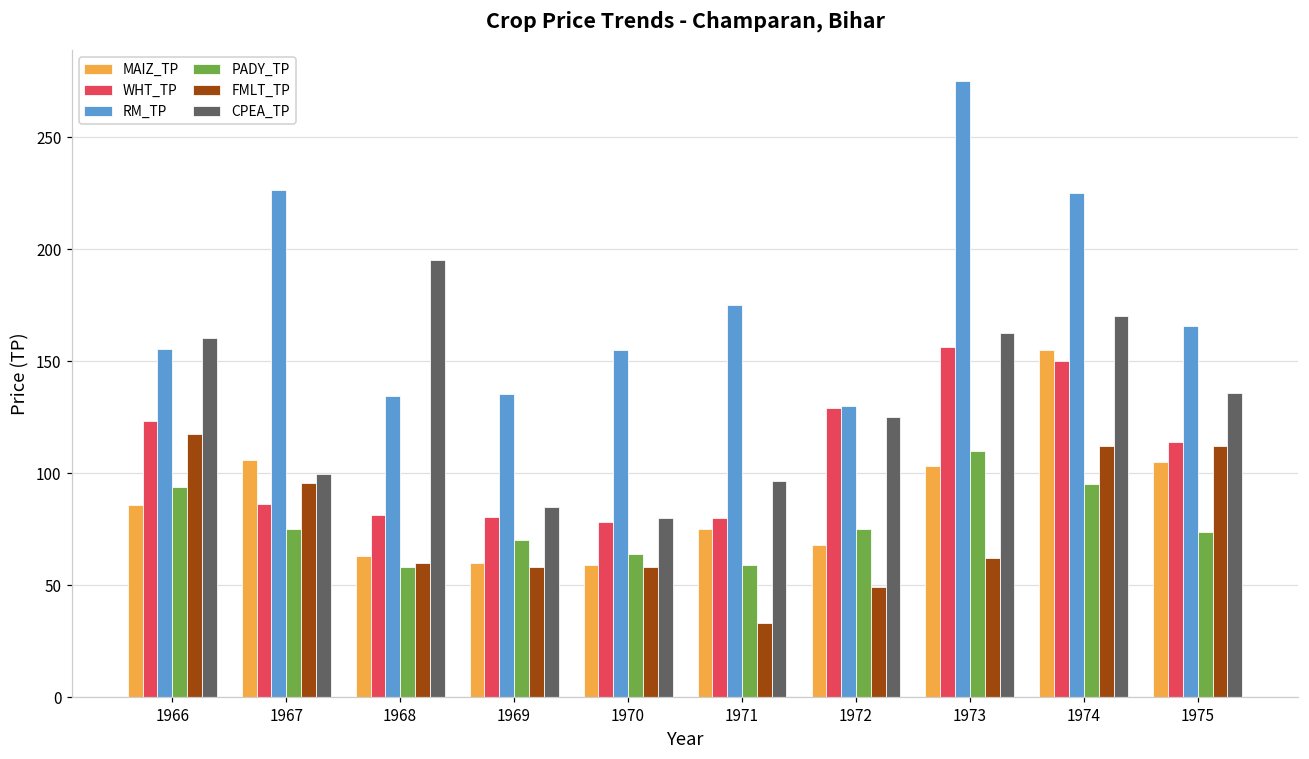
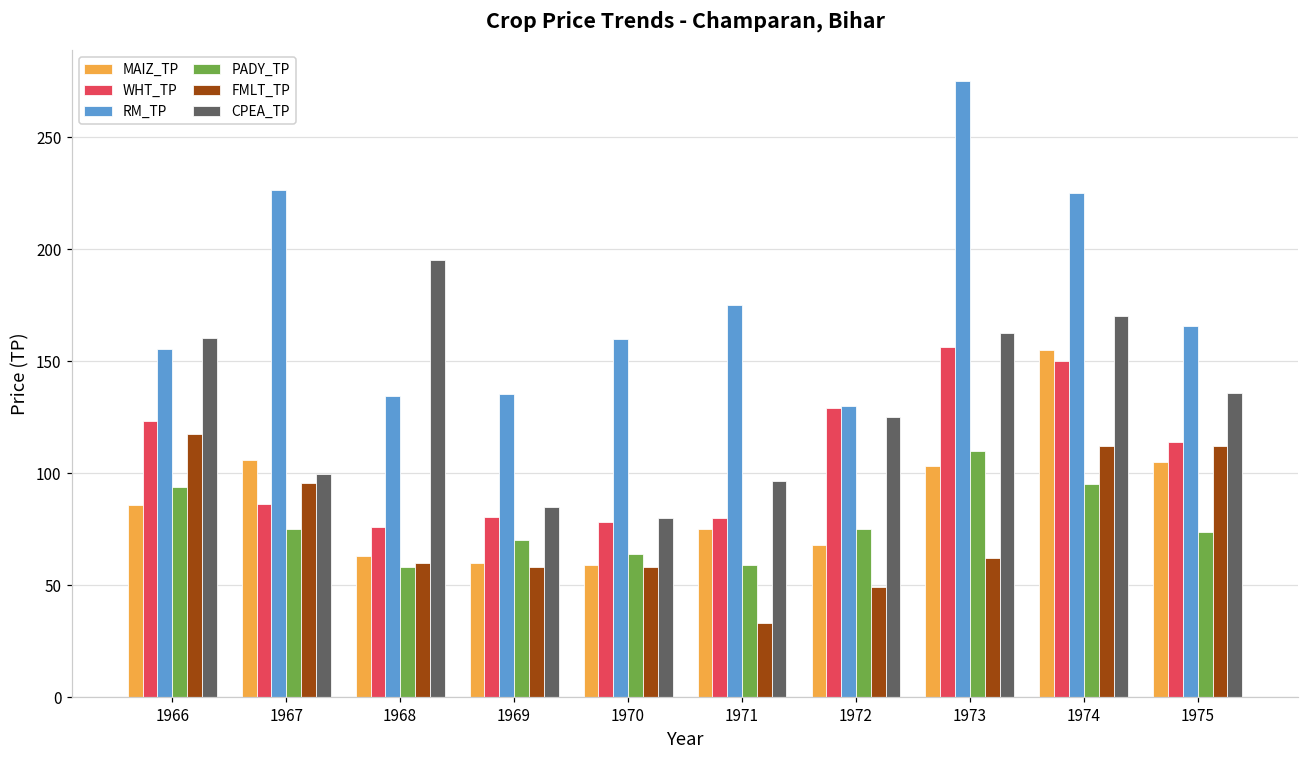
WHT_TP, 1968: 81 -> 76
RM_TP, 1970: 155 -> 160
